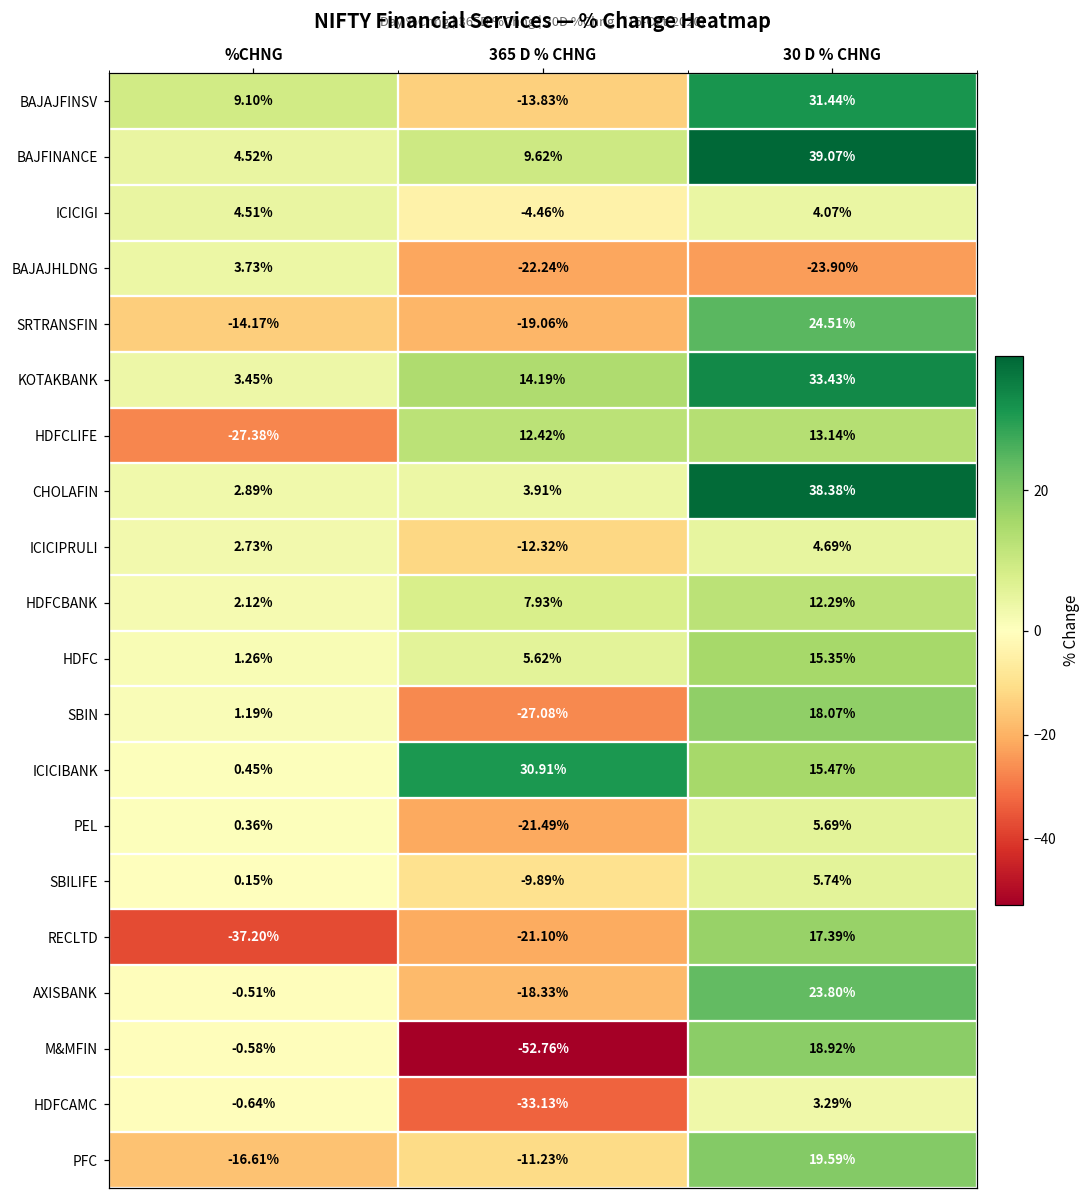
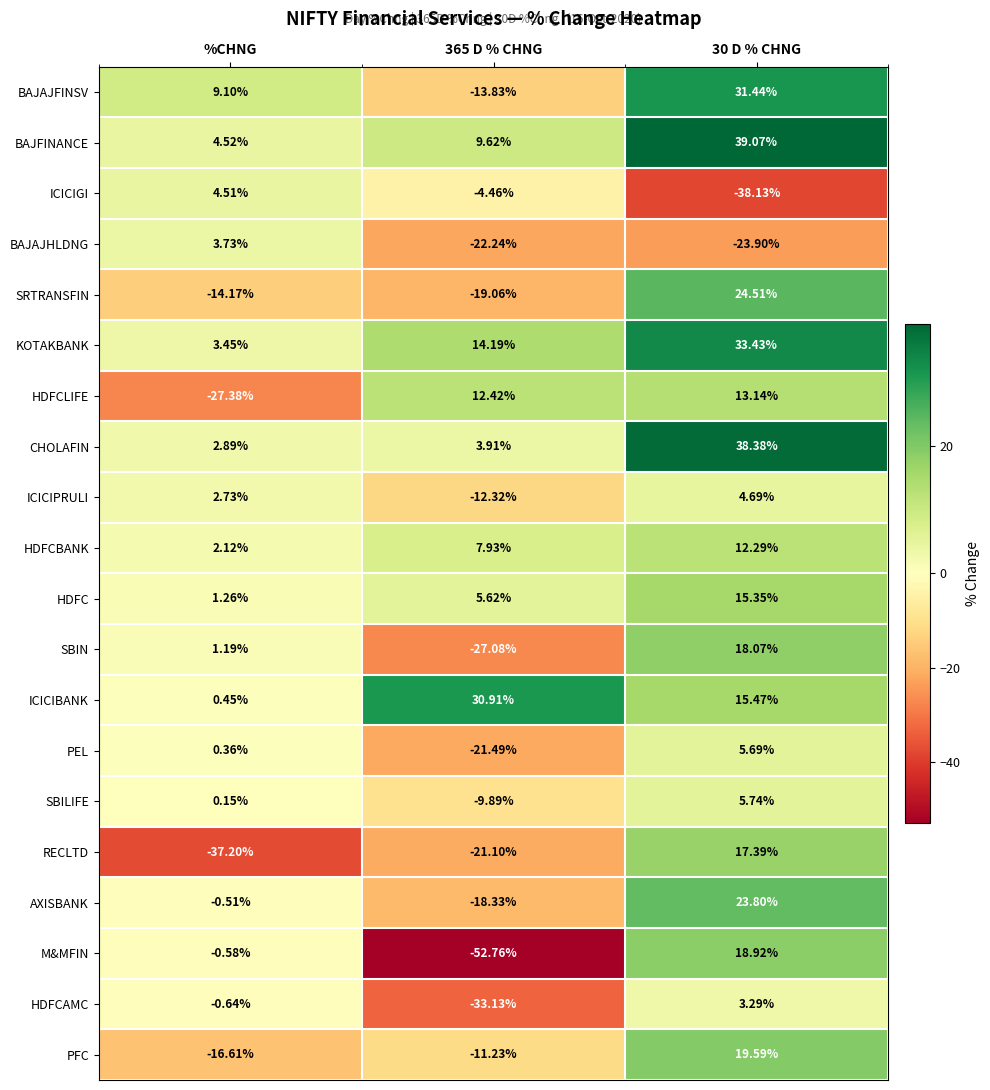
ICICIGI, 30 D % CHNG: 4.07% -> -38.13%
